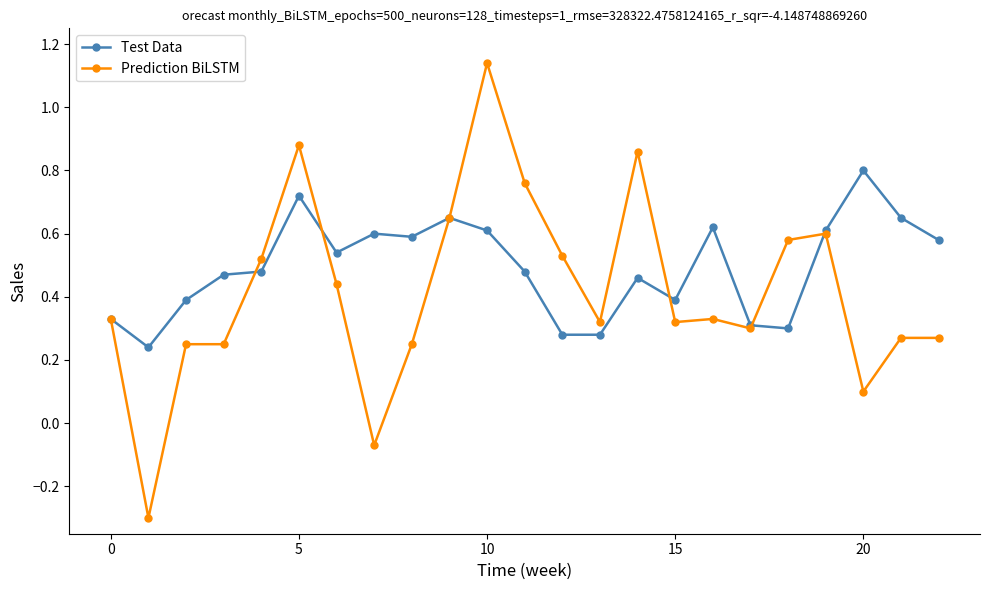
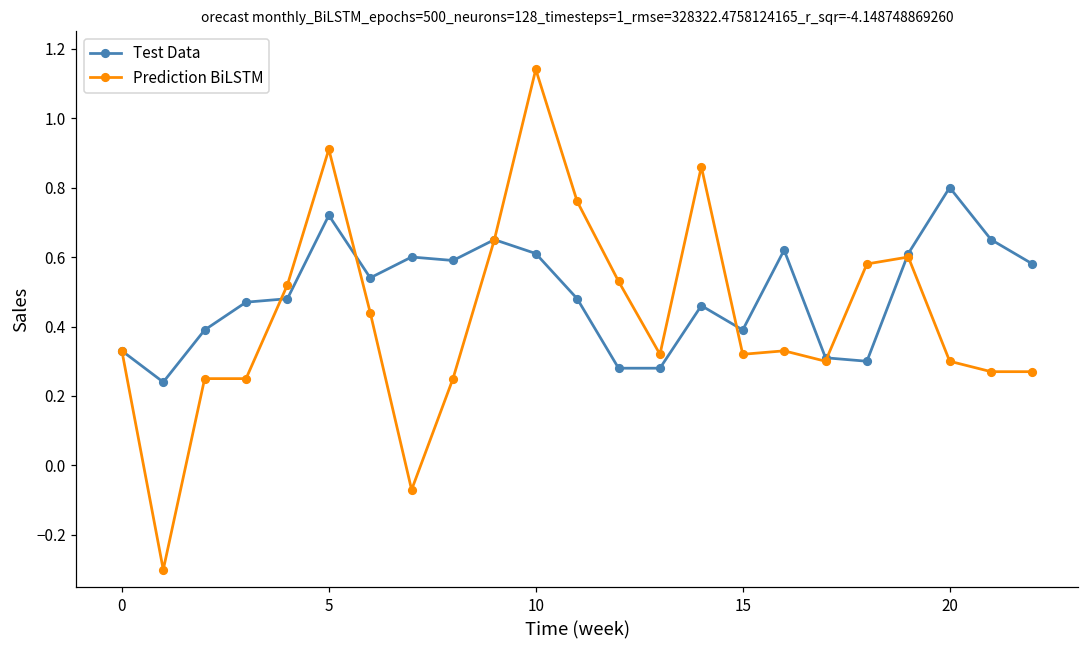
Prediction BiLSTM, 5: 0.88 -> 0.91
Prediction BiLSTM, 20: 0.1 -> 0.3
